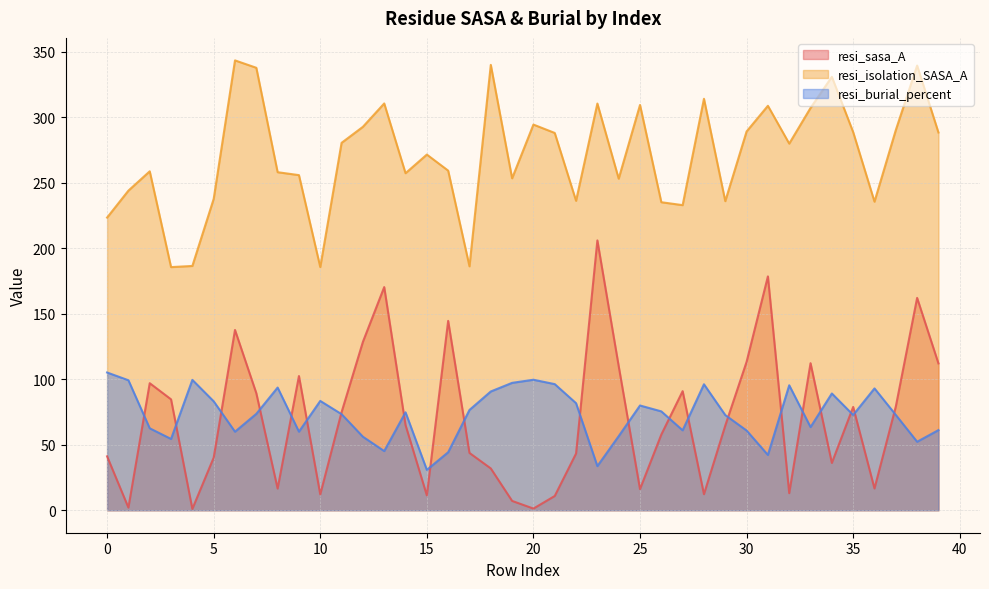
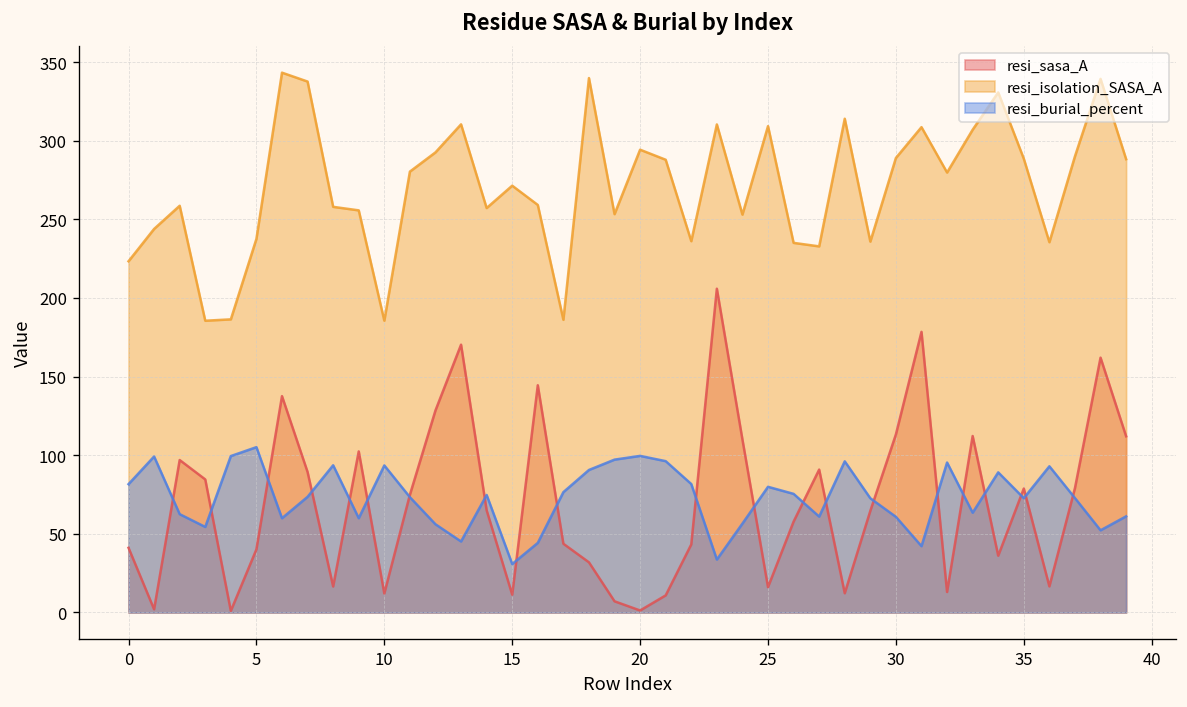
resi_burial_percent, 0: 105 -> 82
resi_burial_percent, 5: 83 -> 105
resi_burial_percent, 10: 83 -> 93
